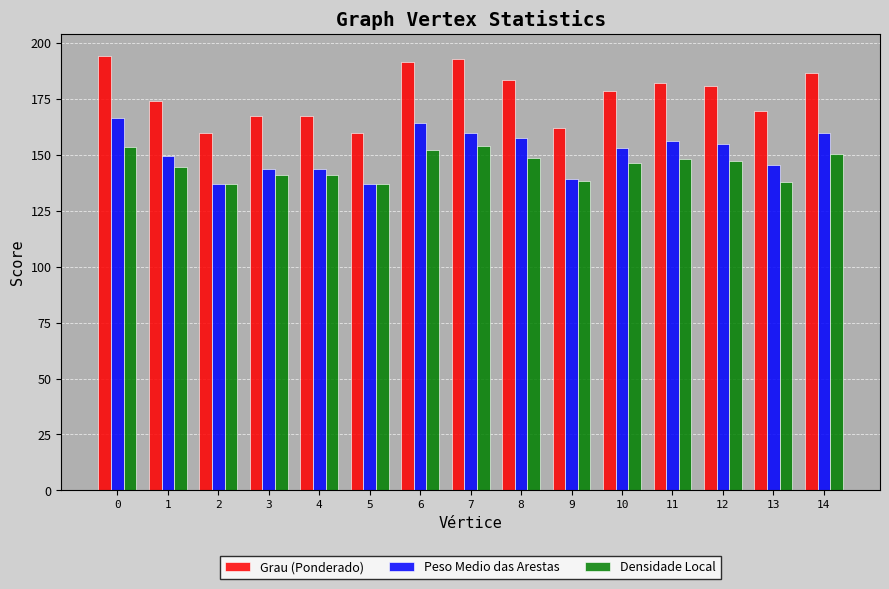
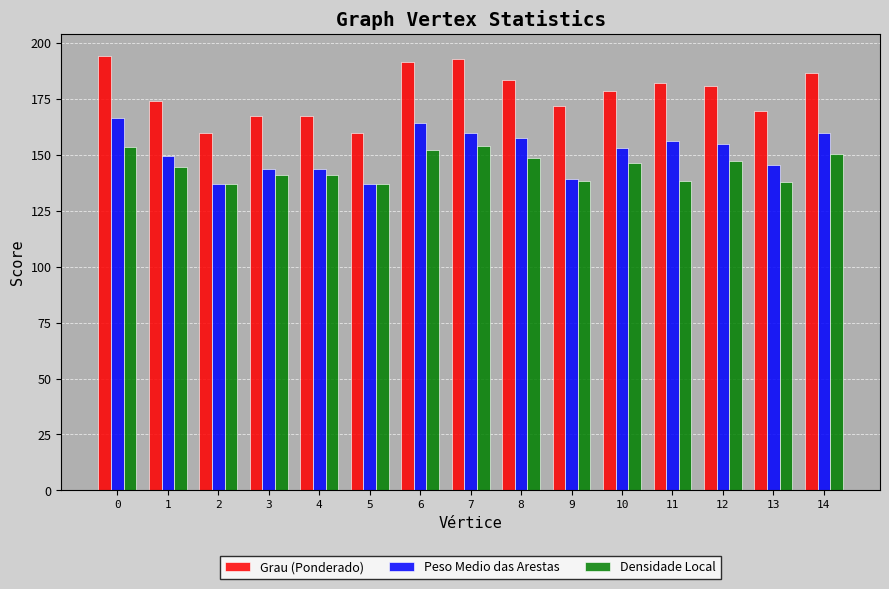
Grau (Ponderado), 9: 162 -> 172
Densidade Local, 11: 148 -> 138
